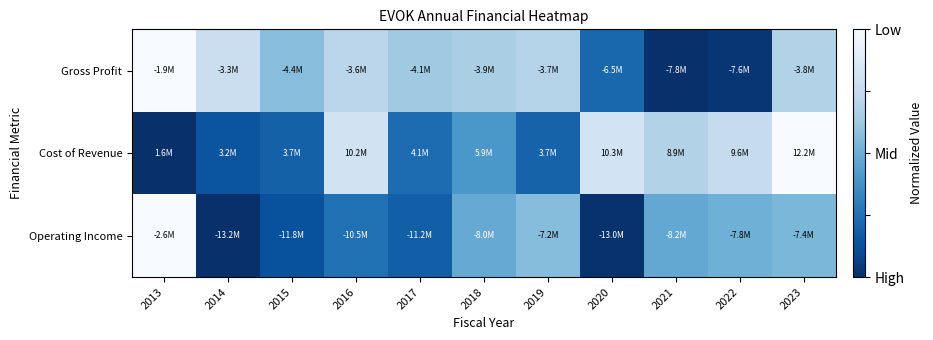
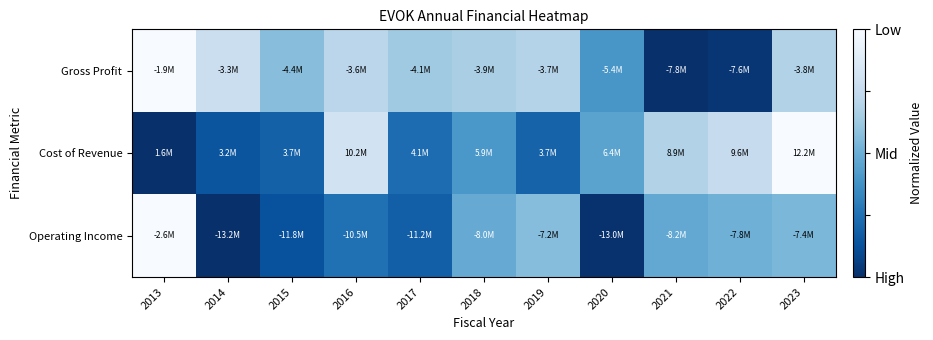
Gross Profit, 2020: -6.5M -> -5.4M
Cost of Revenue, 2020: 10.3M -> 6.4M
